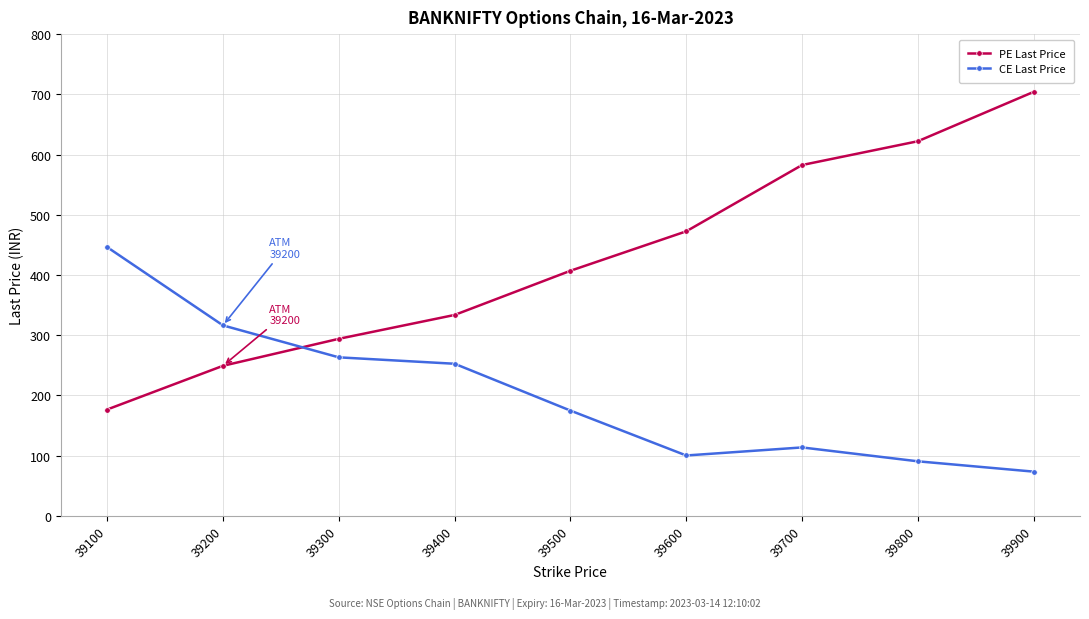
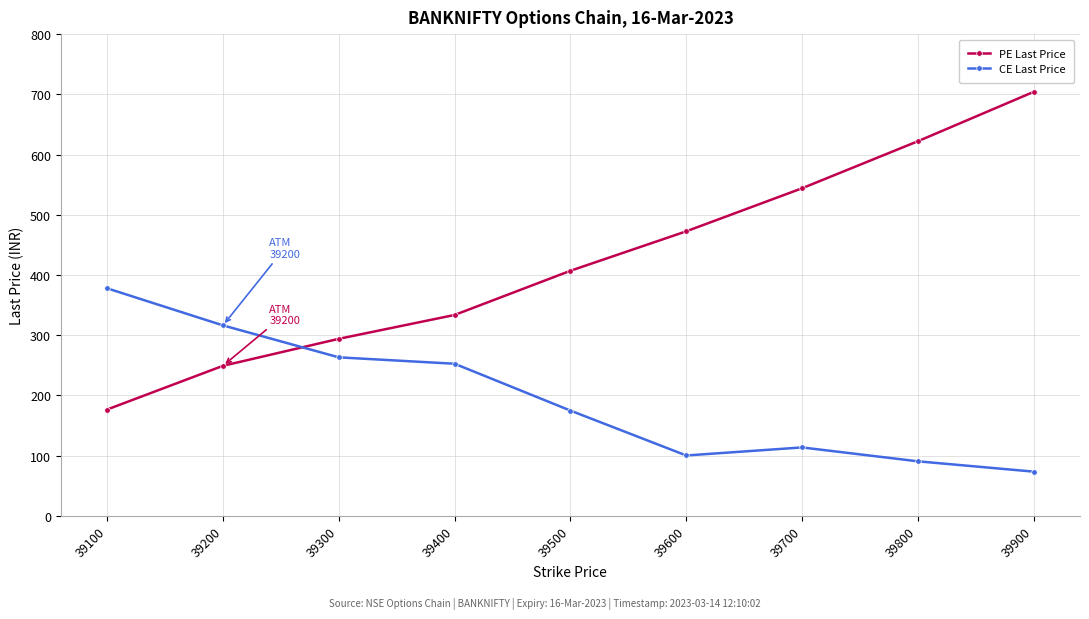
CE Last Price, 39100: 450 -> 380
PE Last Price, 39700: 580 -> 540
